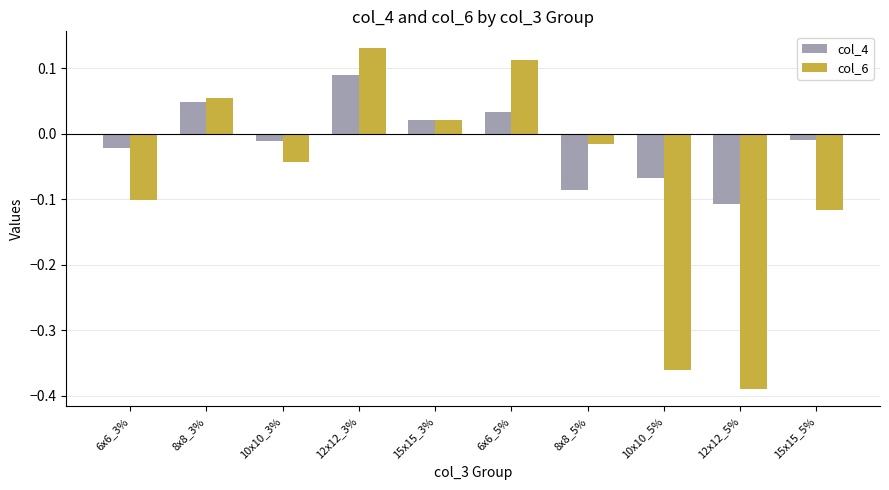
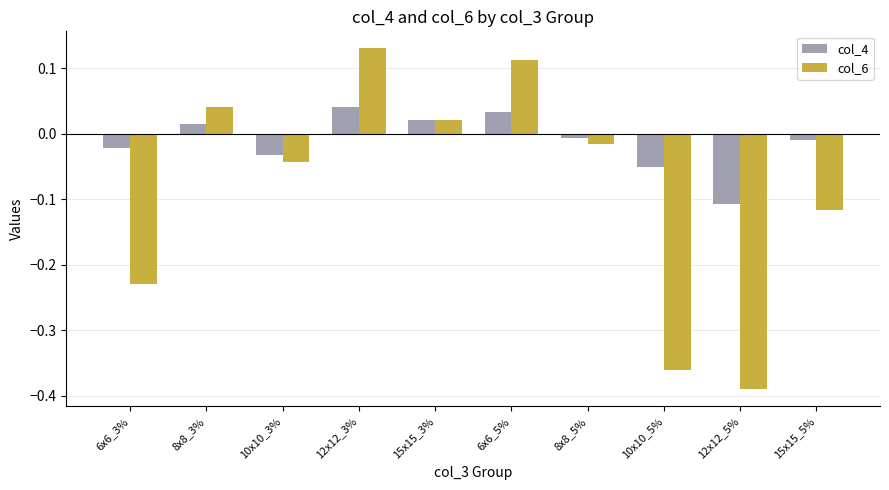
col_6, 6x6_3%: -0.10 -> -0.23
col_4, 8x8_3%: 0.05 -> 0.01
col_6, 8x8_3%: 0.05 -> 0.04
col_4, 10x10_3%: -0.01 -> -0.03
col_4, 12x12_3%: 0.09 -> 0.04
col_4, 8x8_5%: -0.09 -> -0.01
col_4, 10x10_5%: -0.07 -> -0.05
